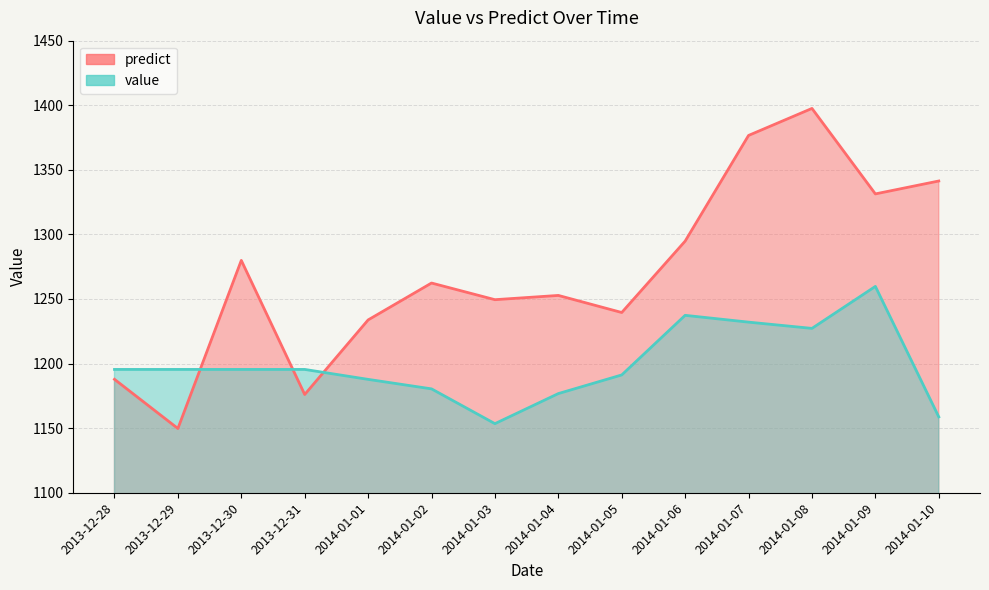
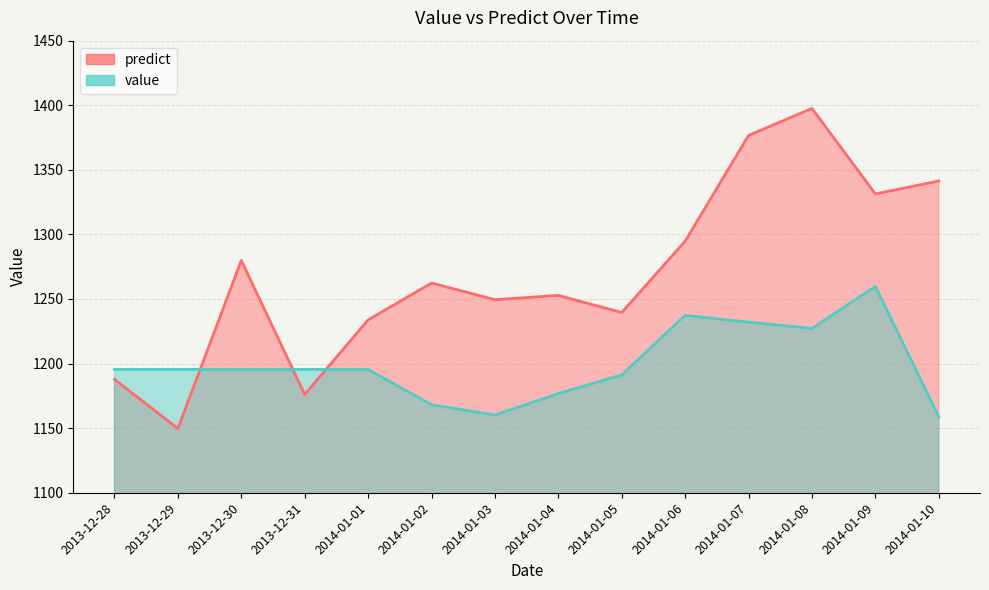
value, 2014-01-01: 1188 -> 1195
value, 2014-01-02: 1180 -> 1168
value, 2014-01-03: 1153 -> 1160
